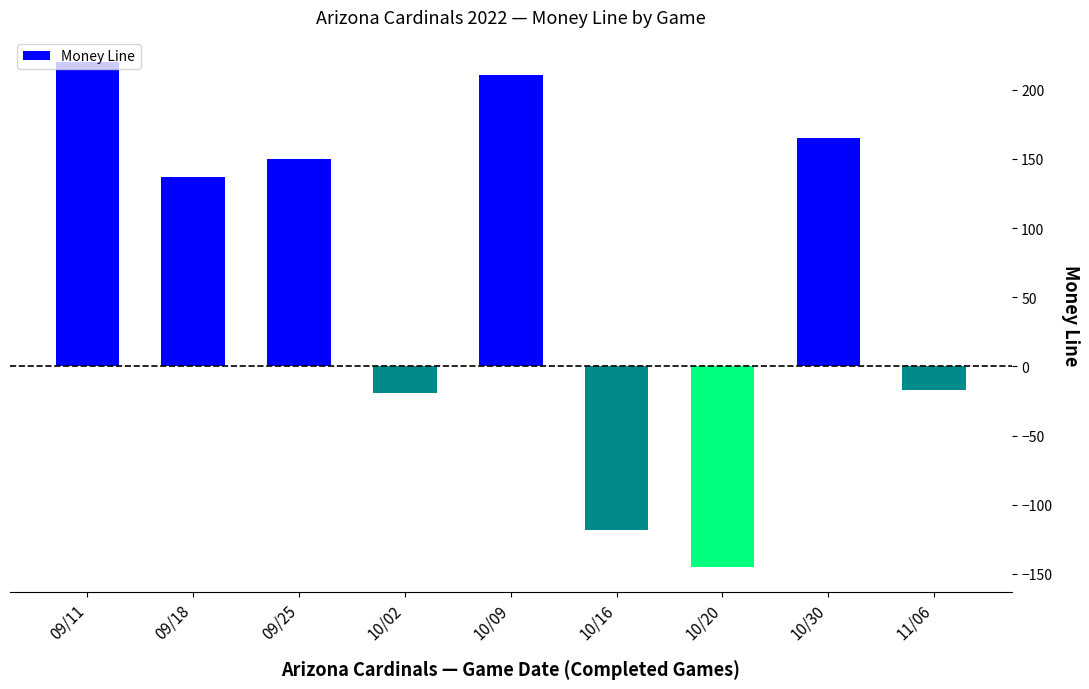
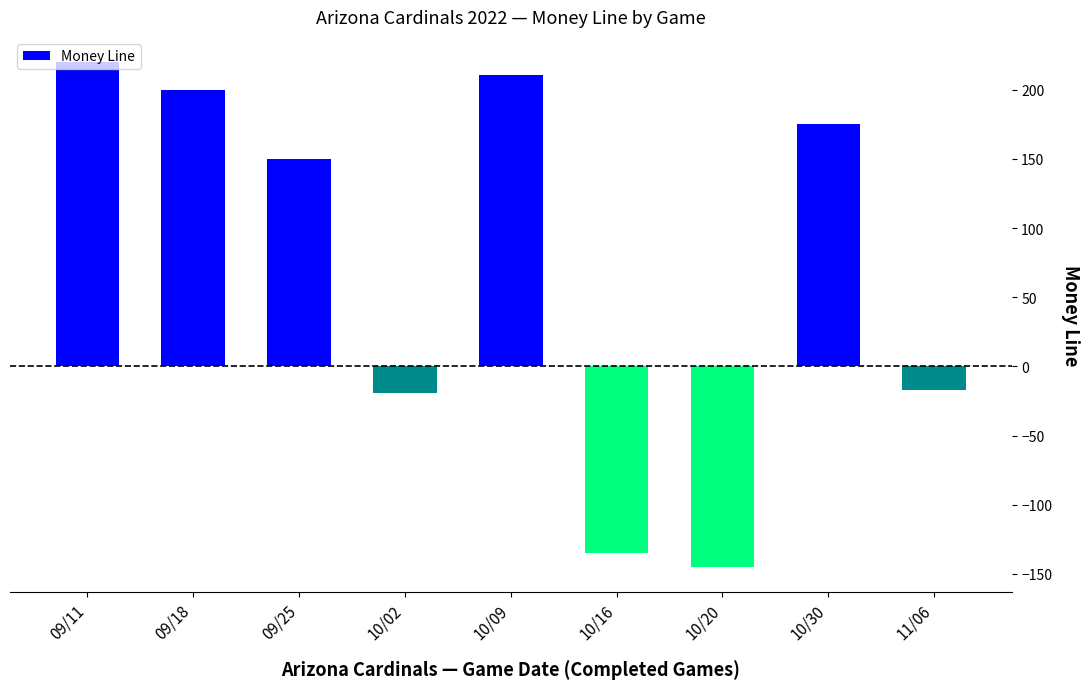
09/18: 137 -> 200
10/16: -118 -> -135
10/30: 165 -> 175
